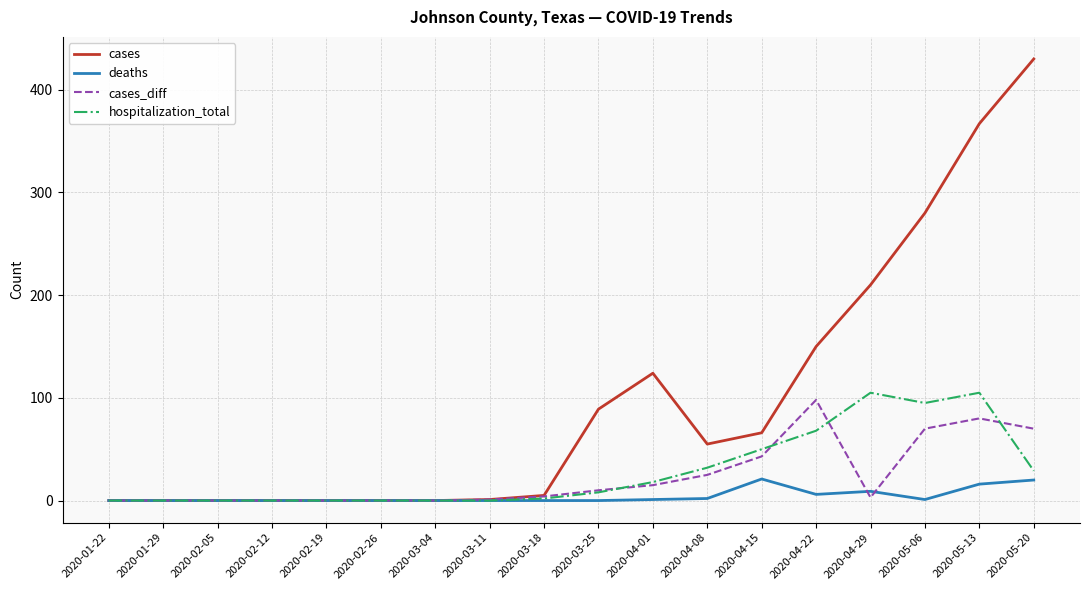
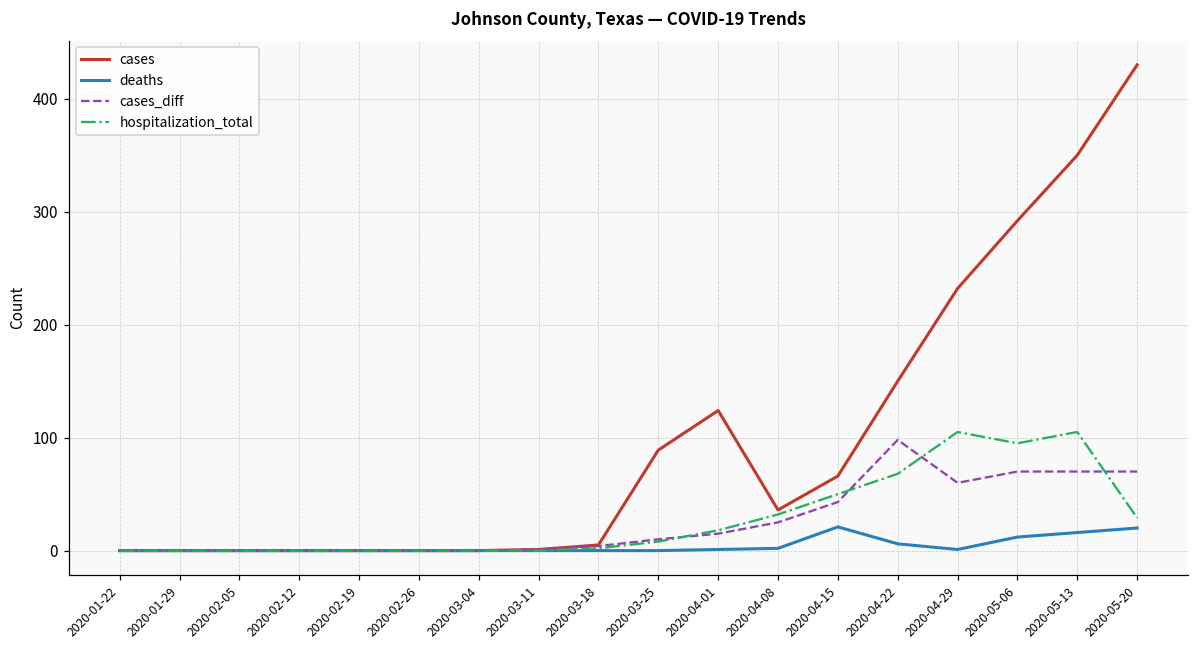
cases, 2020-04-08: 55 -> 36
cases, 2020-04-29: 210 -> 232
deaths, 2020-04-29: 9 -> 1
cases_diff, 2020-04-29: 3 -> 60
cases, 2020-05-06: 280 -> 292
deaths, 2020-05-06: 1 -> 12
cases, 2020-05-13: 367 -> 350
cases_diff, 2020-05-13: 80 -> 70
